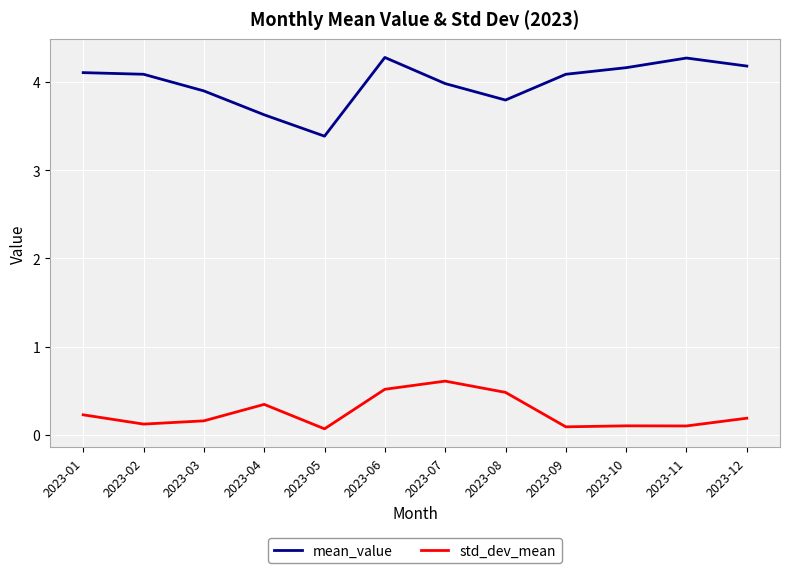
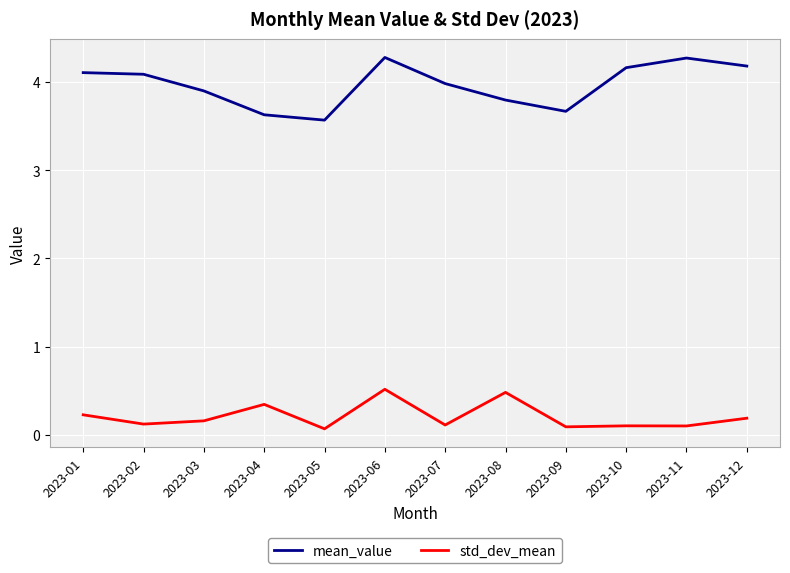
mean_value, 2023-05: 3.4 -> 3.6
std_dev_mean, 2023-07: 0.6 -> 0.1
mean_value, 2023-09: 4.1 -> 3.7
